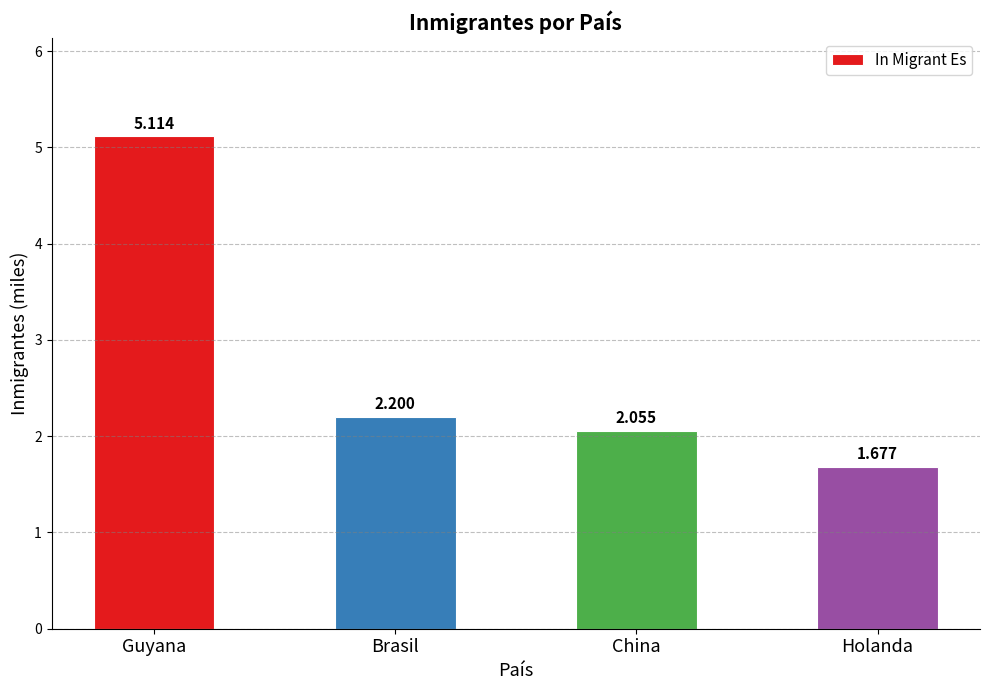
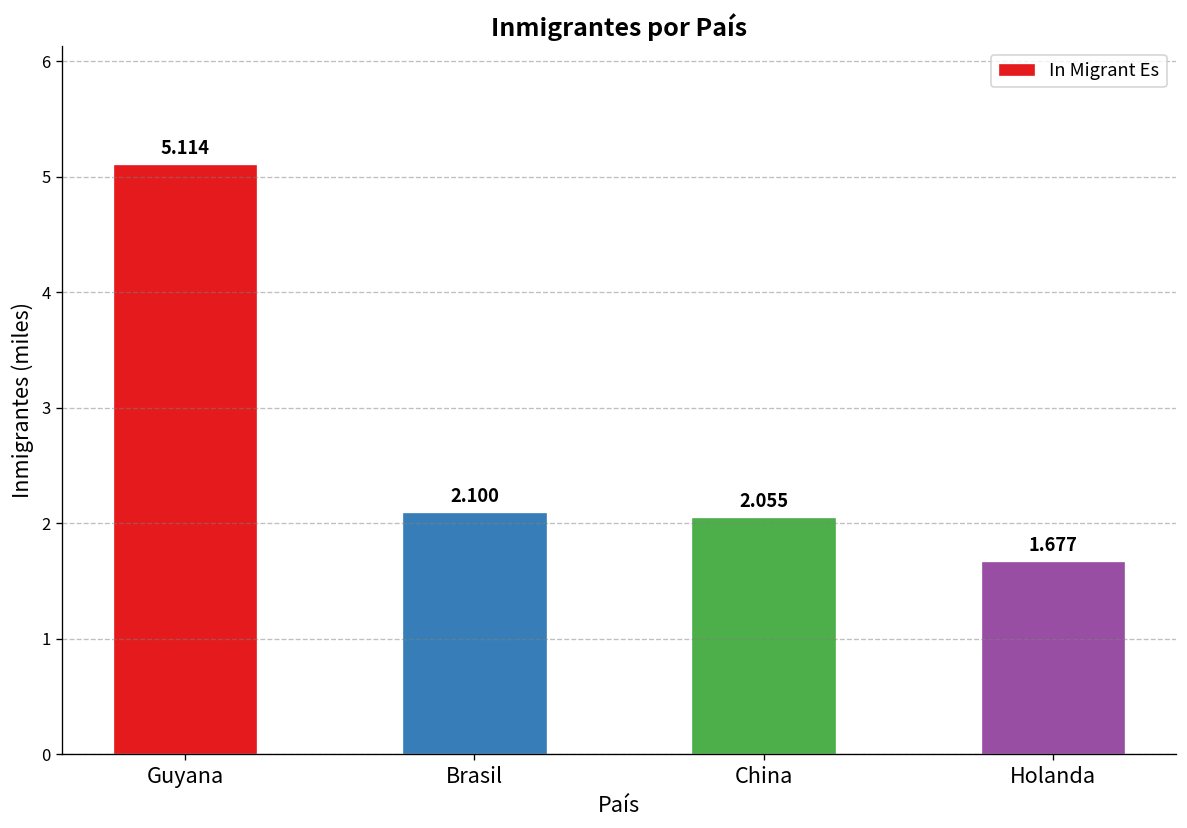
Brasil: 2.200 -> 2.100
